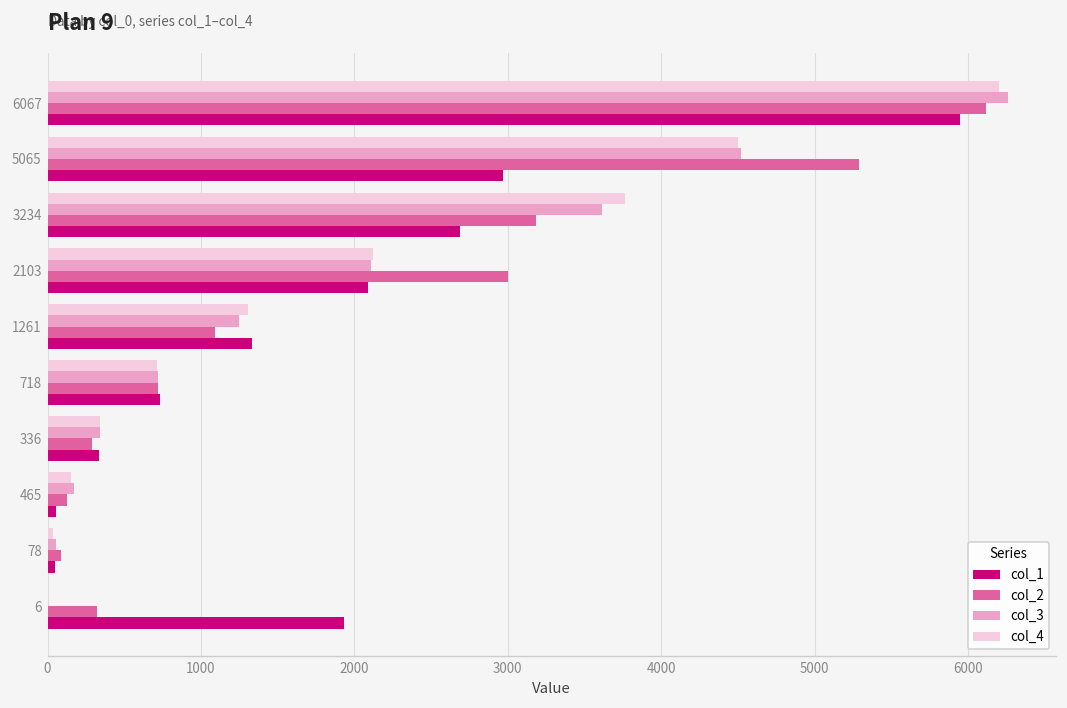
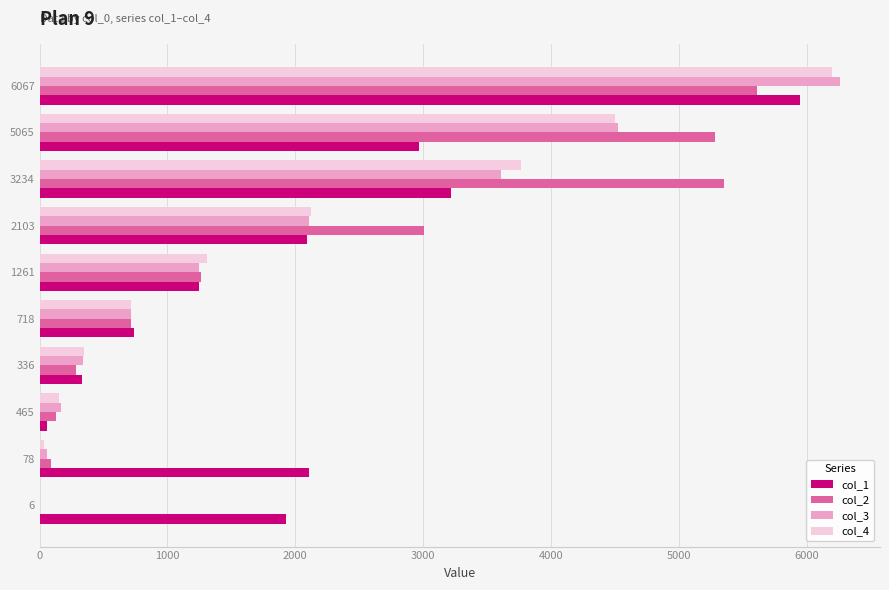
col_2, 6067: 6120 -> 5610
col_2, 3234: 3190 -> 5350
col_1, 3234: 2690 -> 3220
col_2, 1261: 1090 -> 1260
col_1, 1261: 1330 -> 1250
col_1, 78: 50 -> 2110
col_2, 6: 320 -> 0
